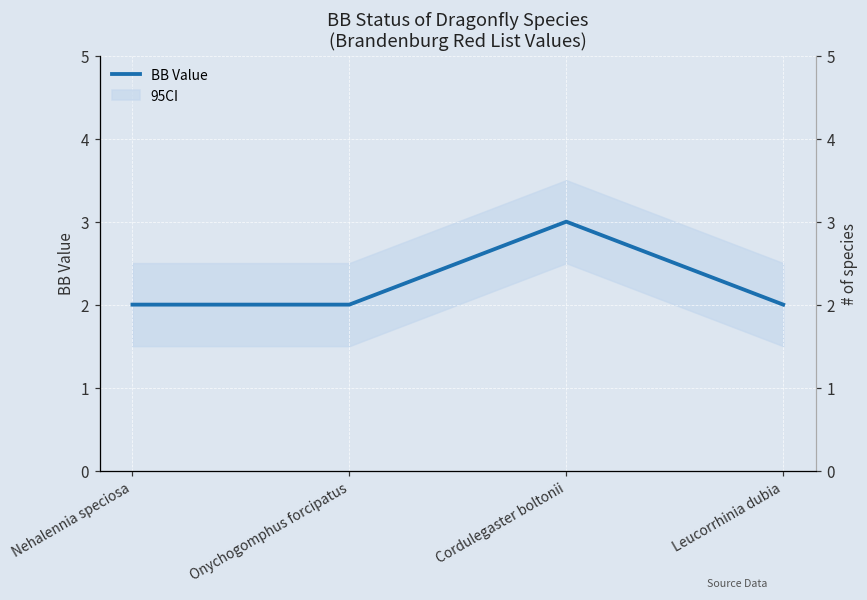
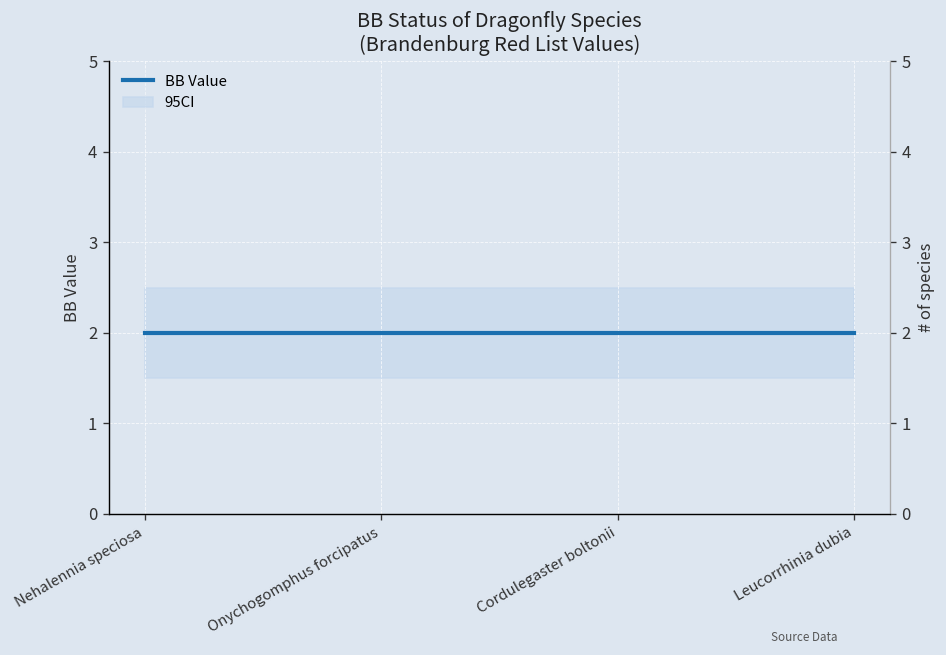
BB Value, Cordulegaster boltonii: 3 -> 2
